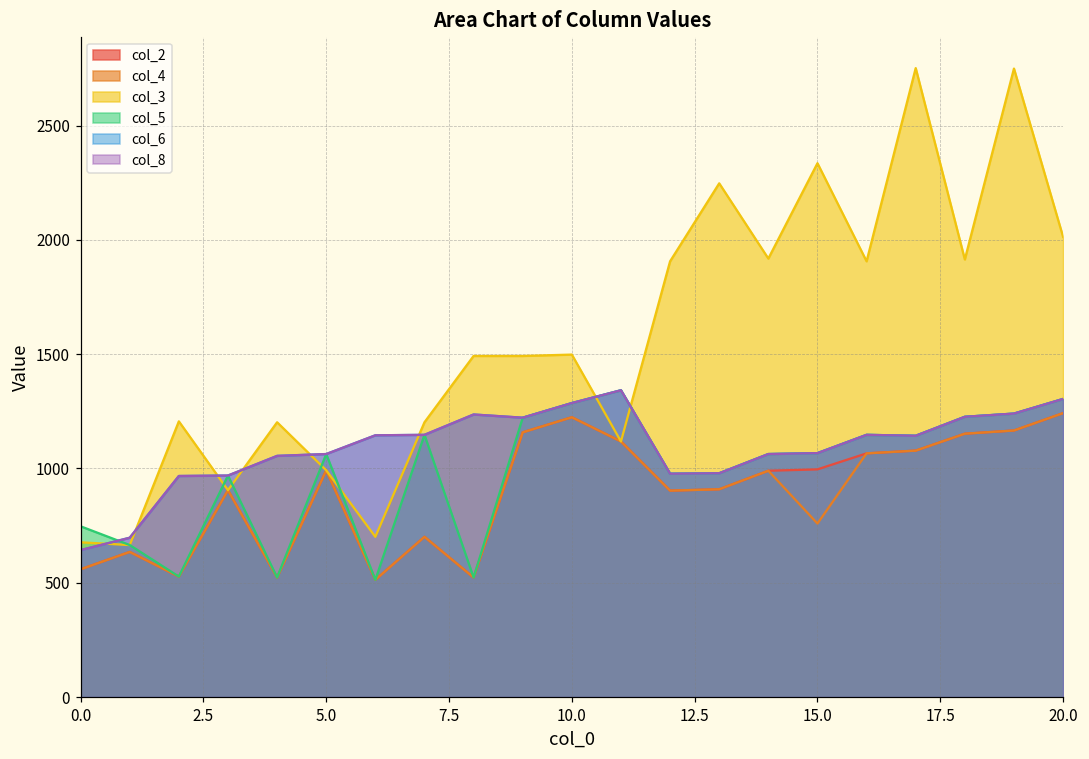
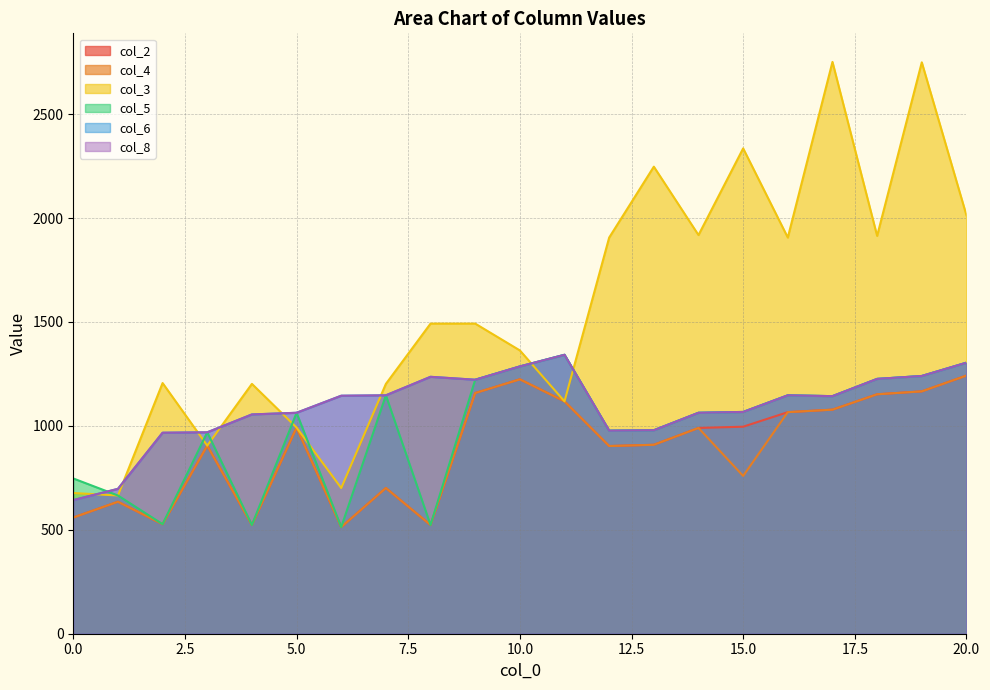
col_3, 10.0: 1500 -> 1360
